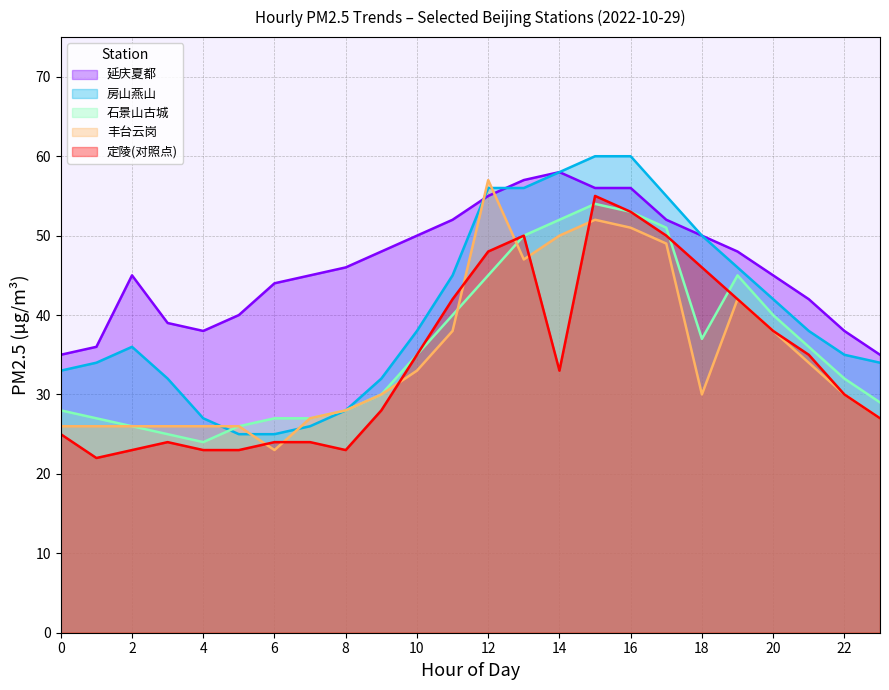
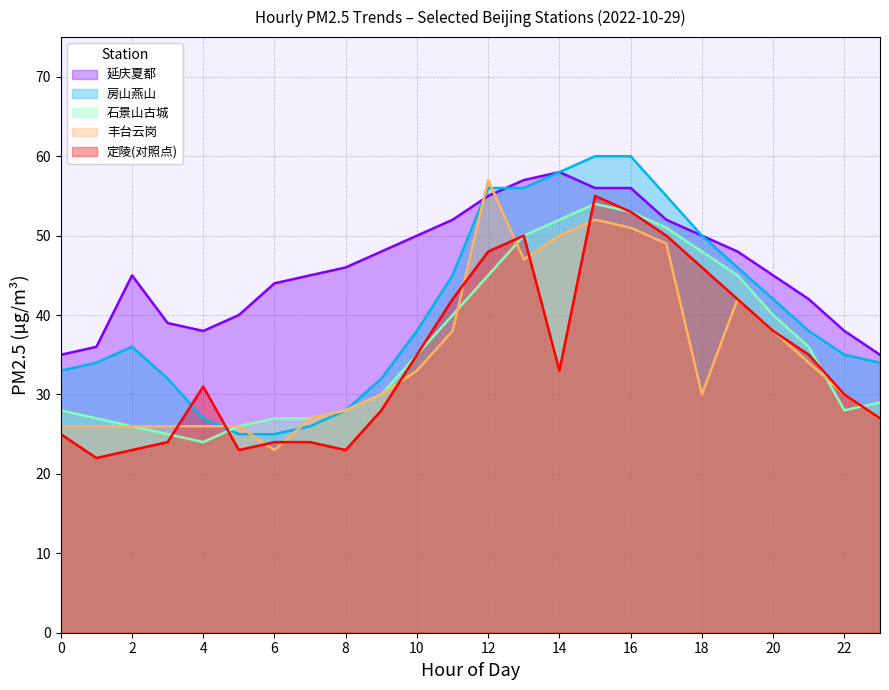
定陵(对照点), 4: 23 -> 31
石景山古城, 18: 37 -> 48
石景山古城, 22: 32 -> 28
